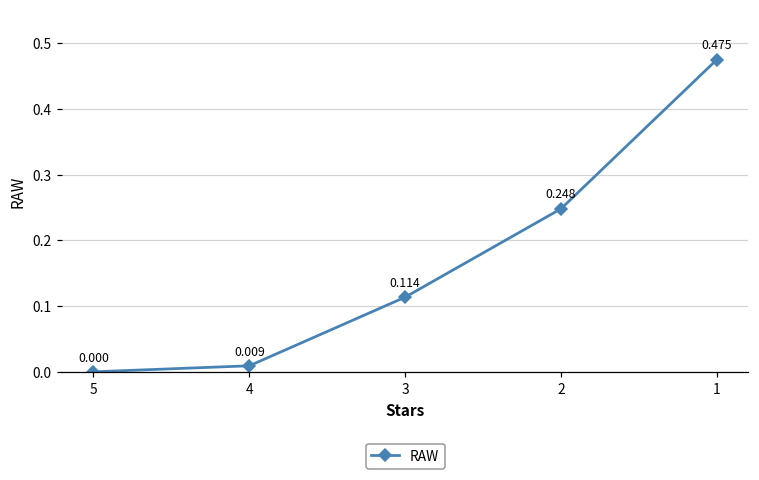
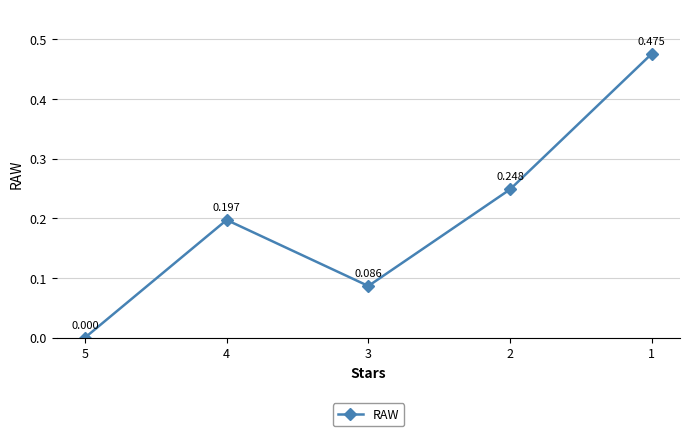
4: 0.009 -> 0.197
3: 0.114 -> 0.086
